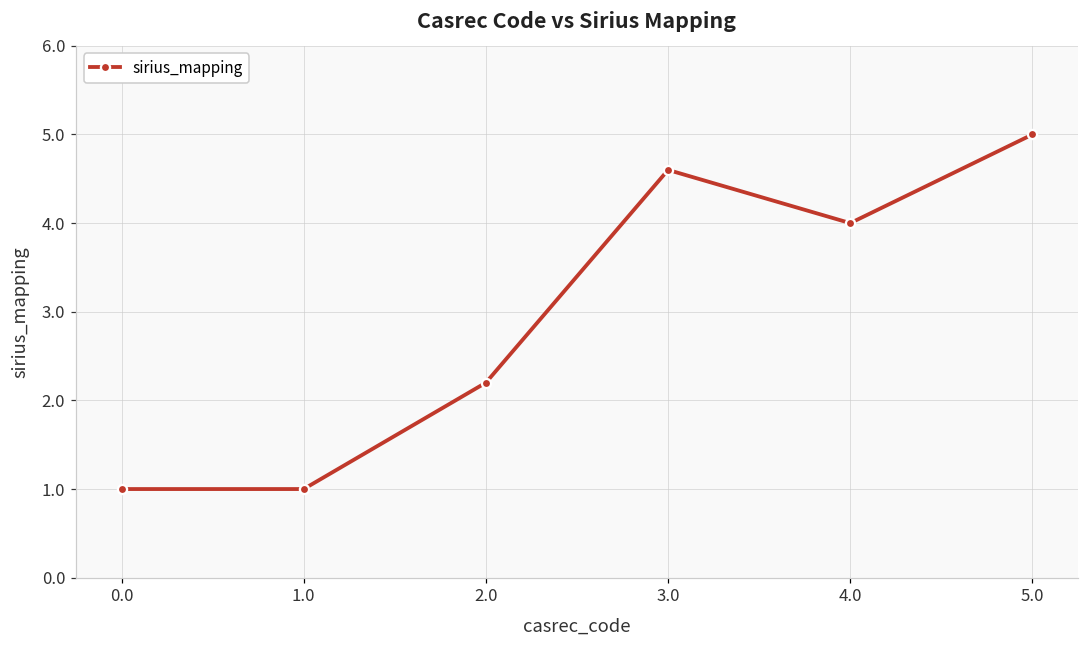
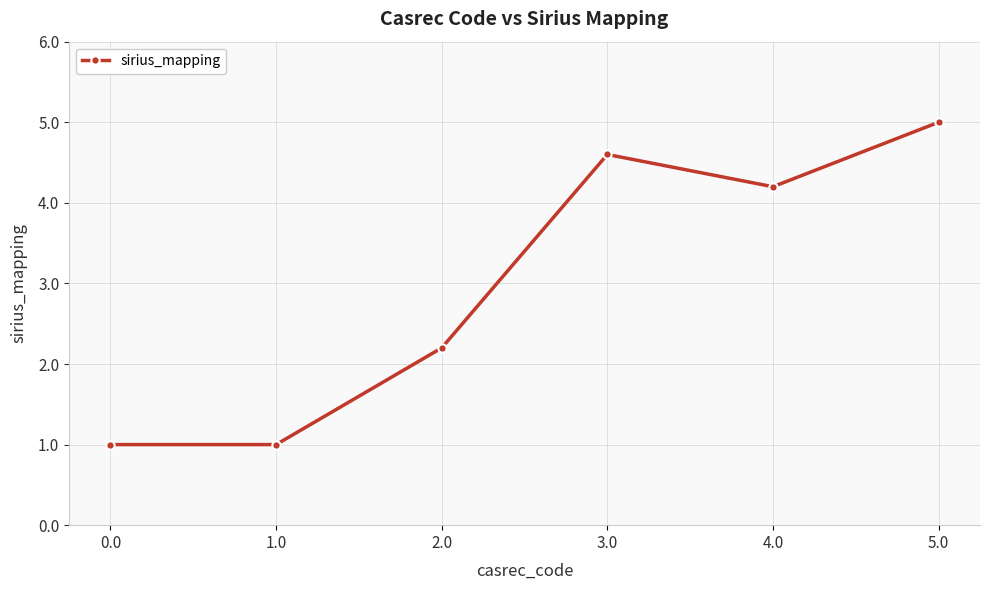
4.0: 4.0 -> 4.2
